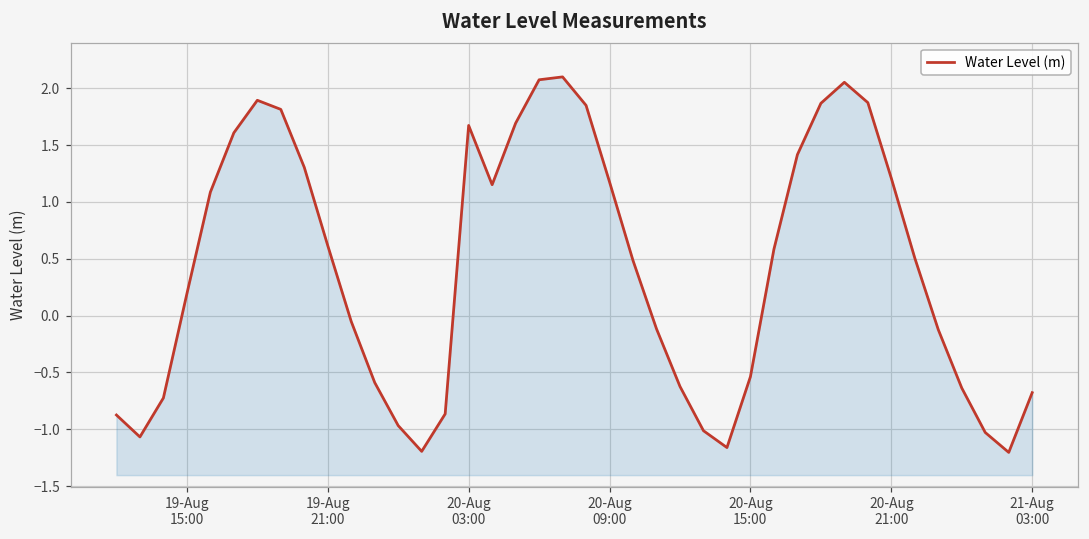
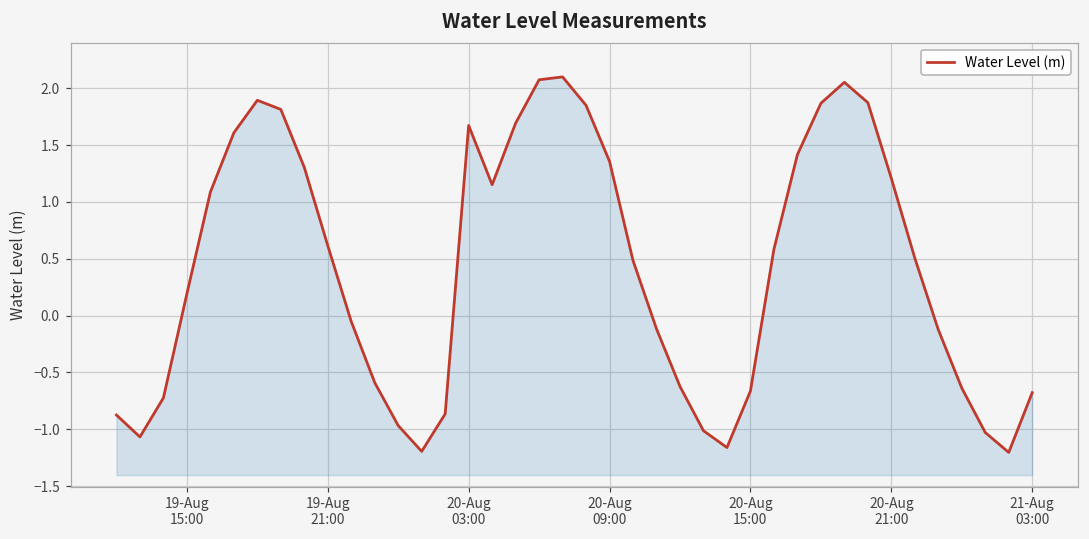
20-Aug 09:00: 1.18 -> 1.36
20-Aug 15:00: -0.54 -> -0.66
